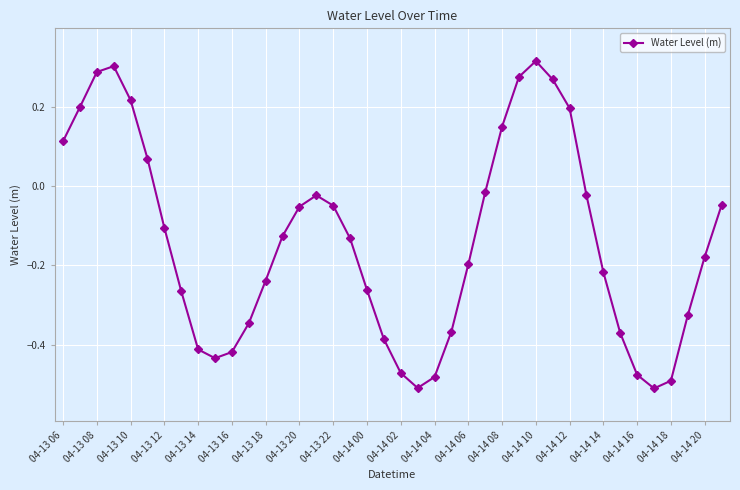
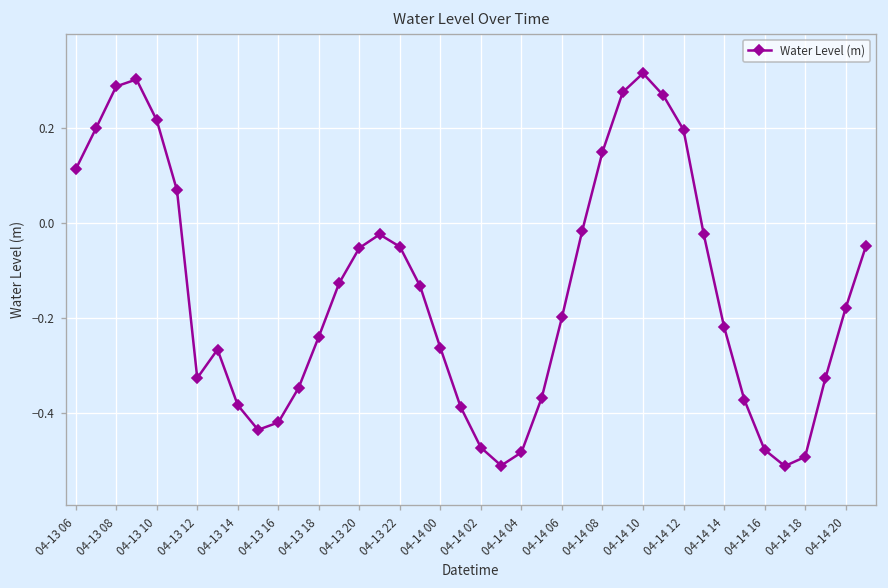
04-13 12: -0.11 -> -0.33
04-13 14: -0.41 -> -0.38
